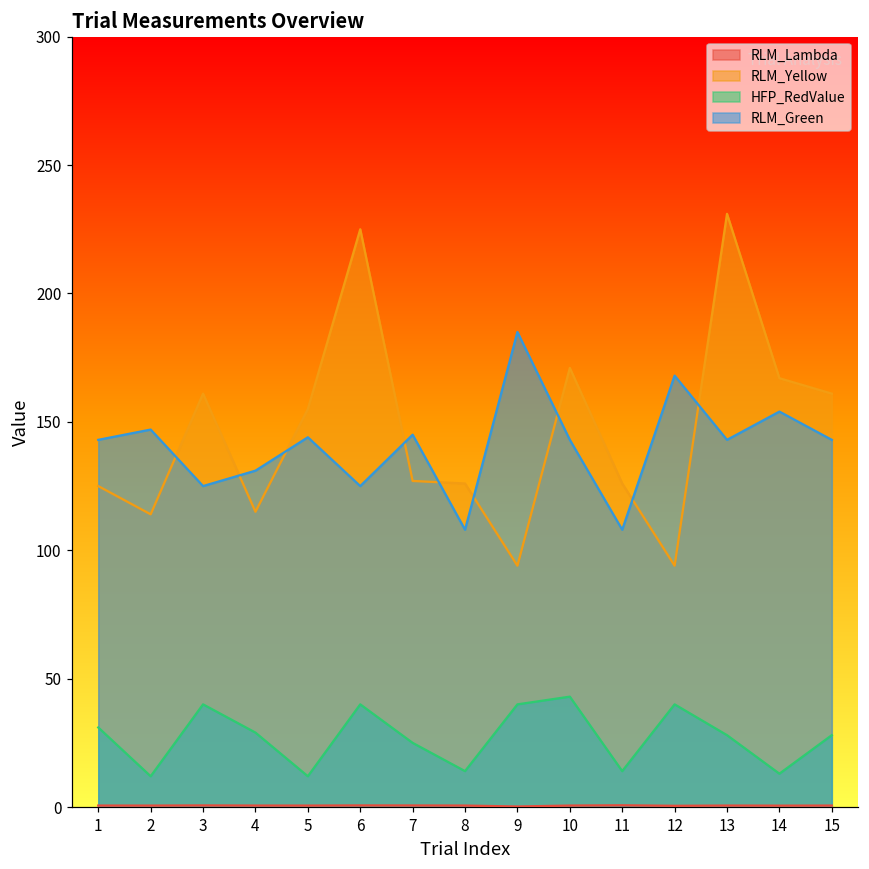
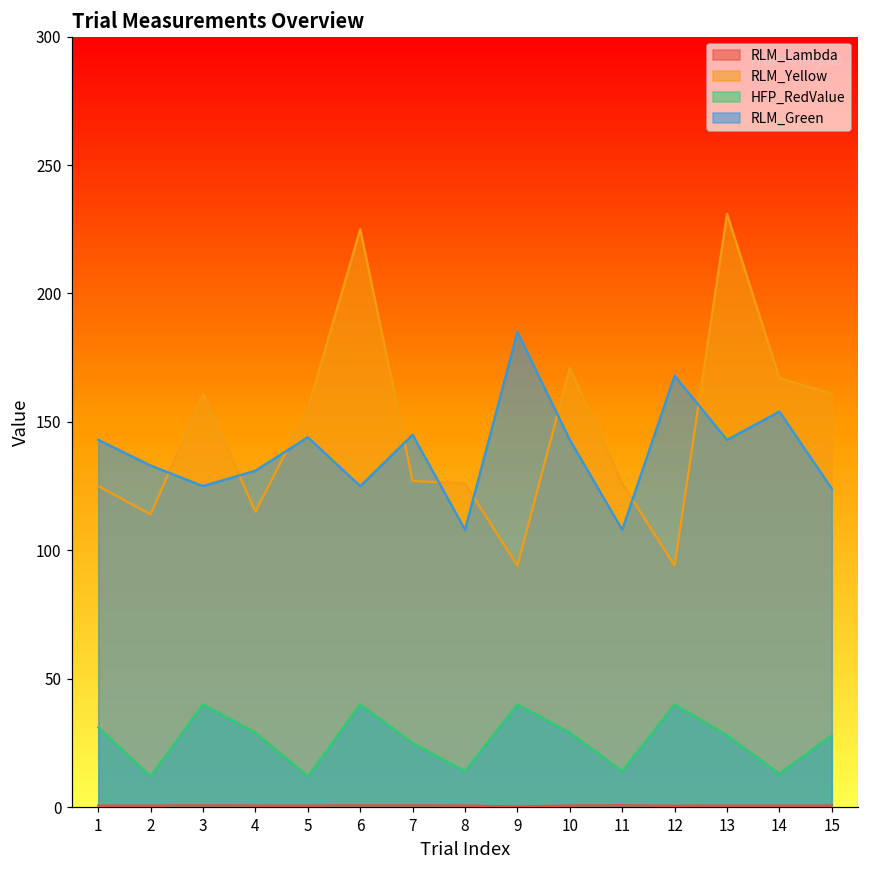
RLM_Green, 2: 147 -> 133
HFP_RedValue, 10: 43 -> 29
RLM_Green, 15: 143 -> 124
